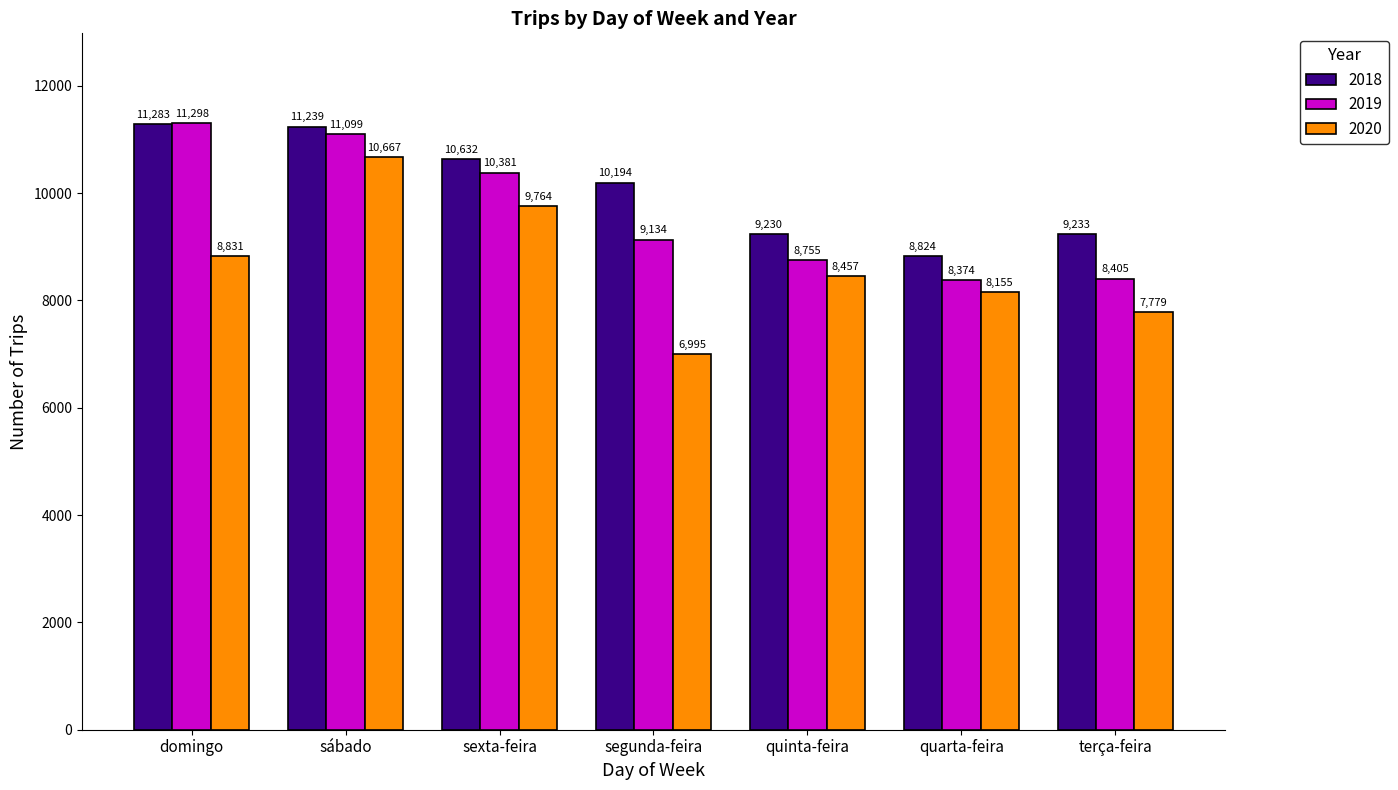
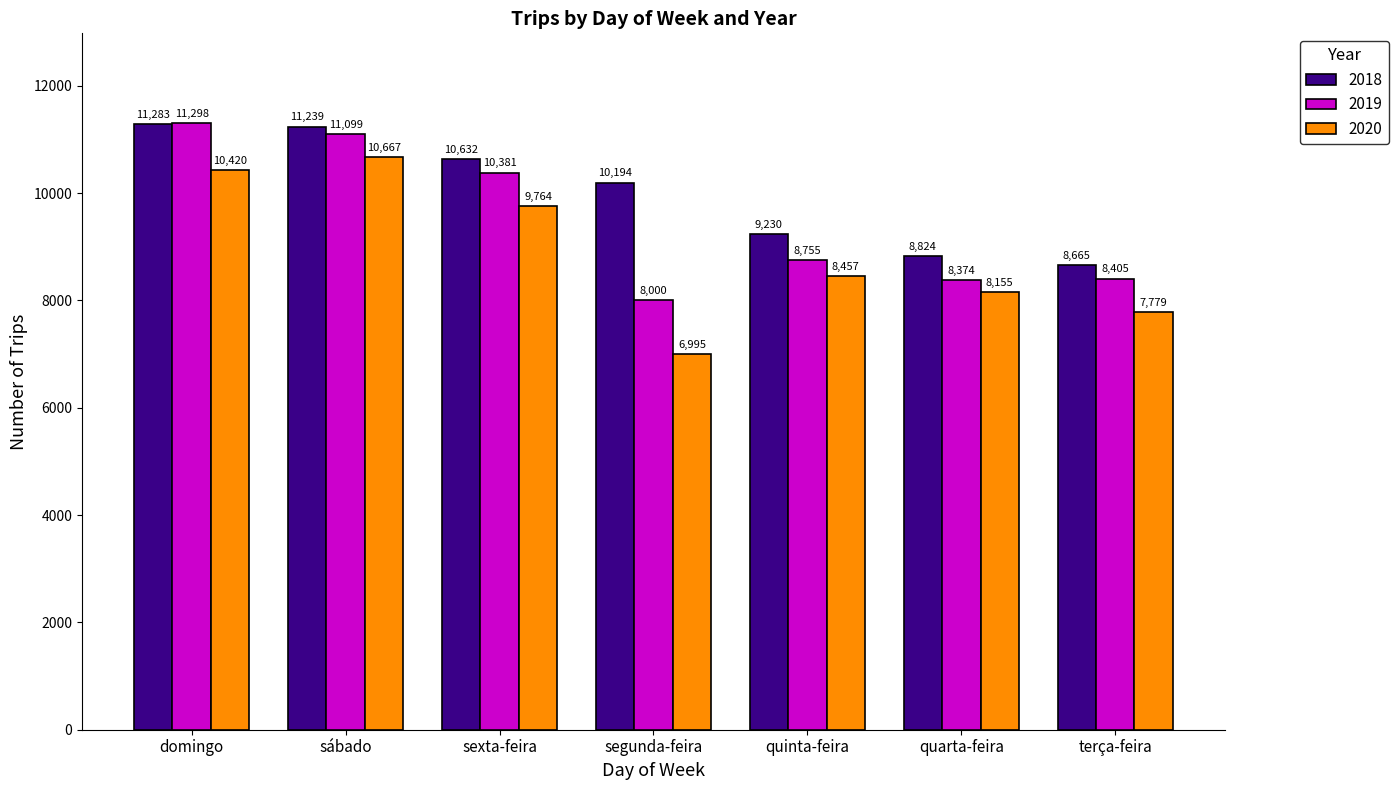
2020, domingo: 8,831 -> 10,420
2019, segunda-feira: 9,134 -> 8,000
2018, terça-feira: 9,233 -> 8,665
